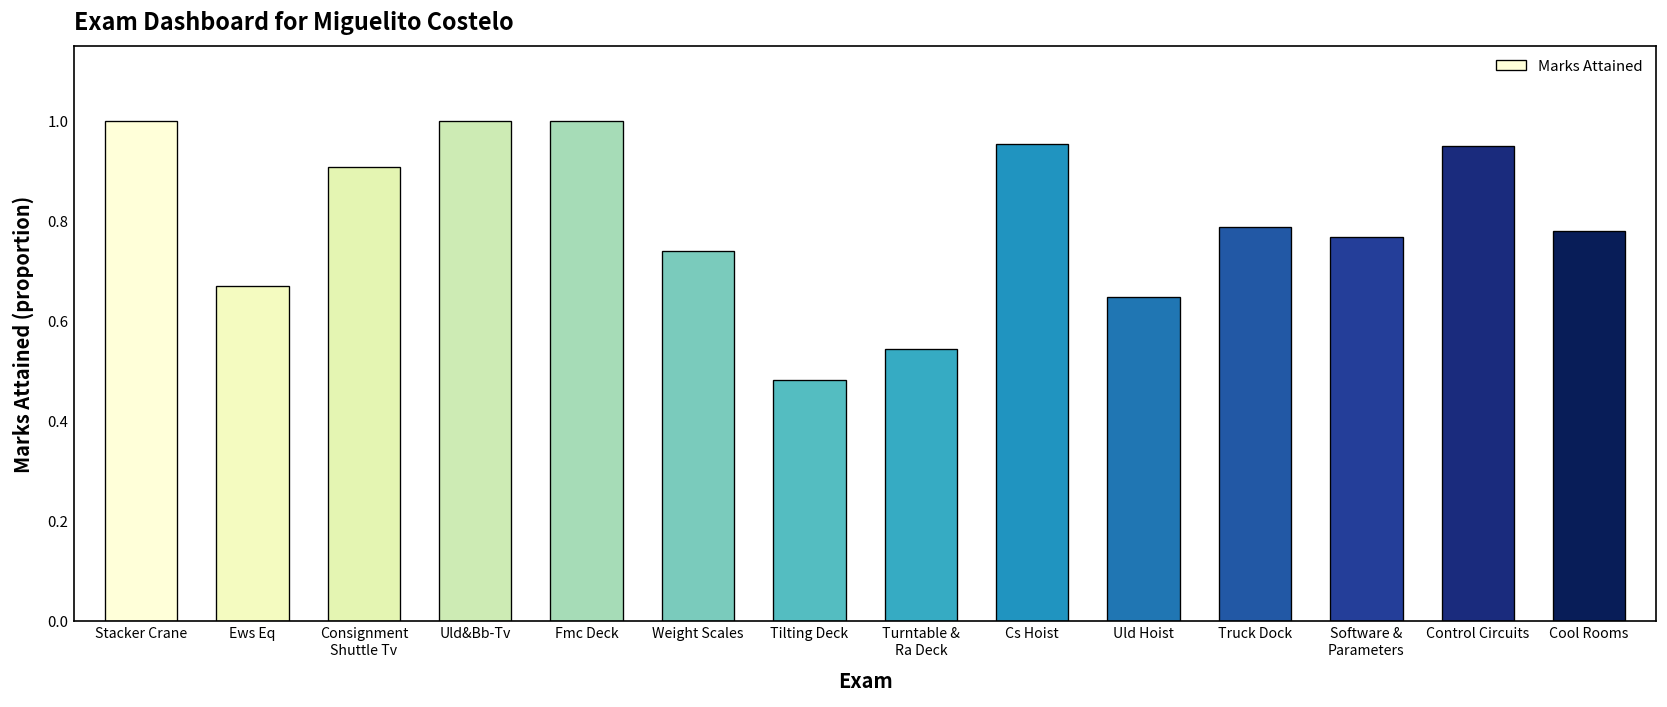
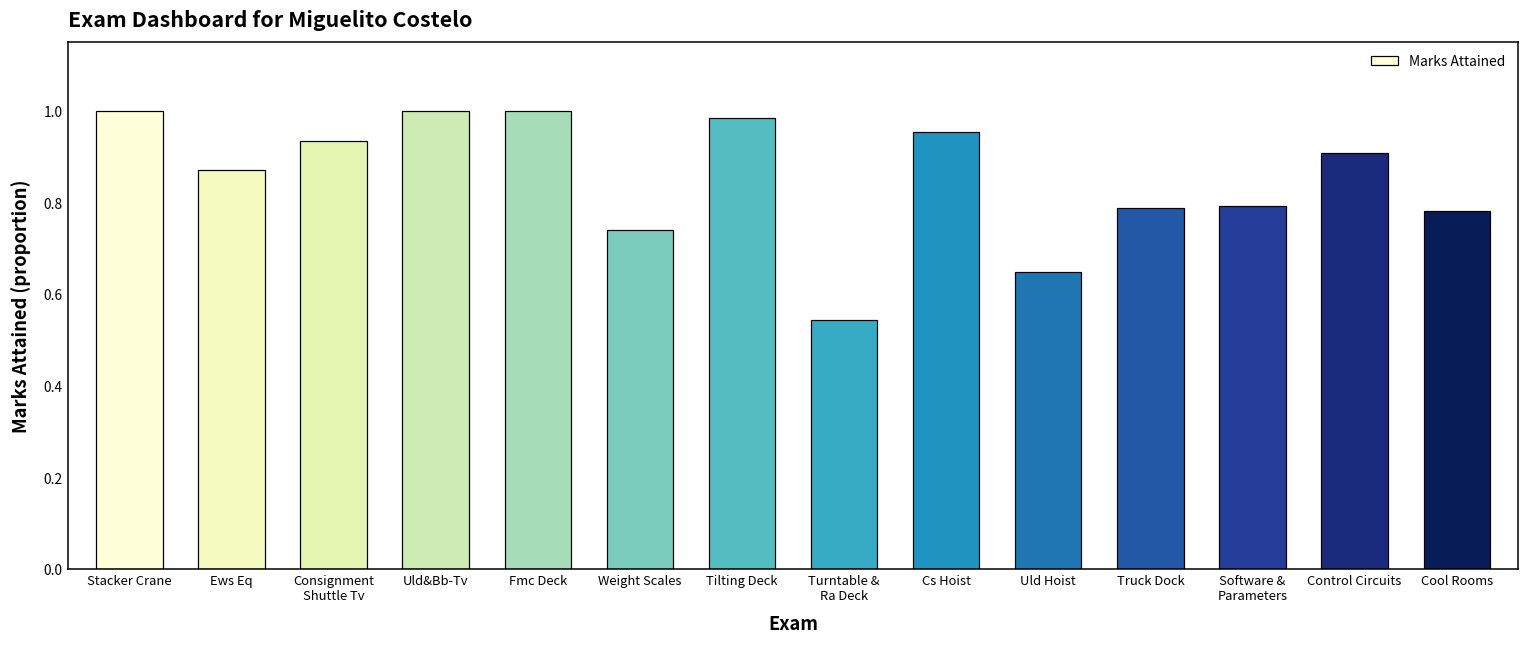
Ews Eq: 0.67 -> 0.87
Consignment Shuttle Tv: 0.91 -> 0.93
Tilting Deck: 0.48 -> 0.98
Software & Parameters: 0.77 -> 0.79
Control Circuits: 0.95 -> 0.91
